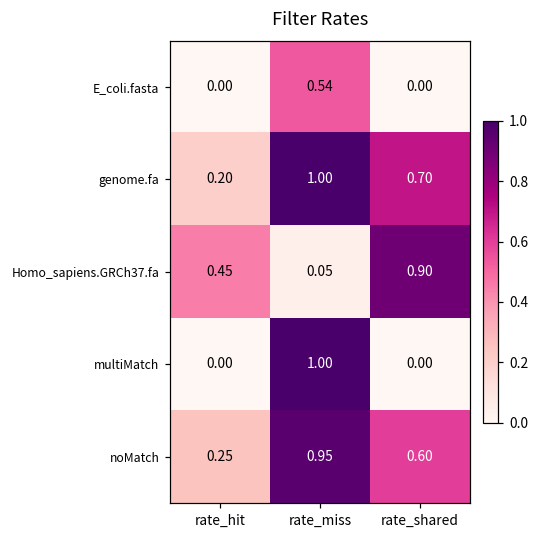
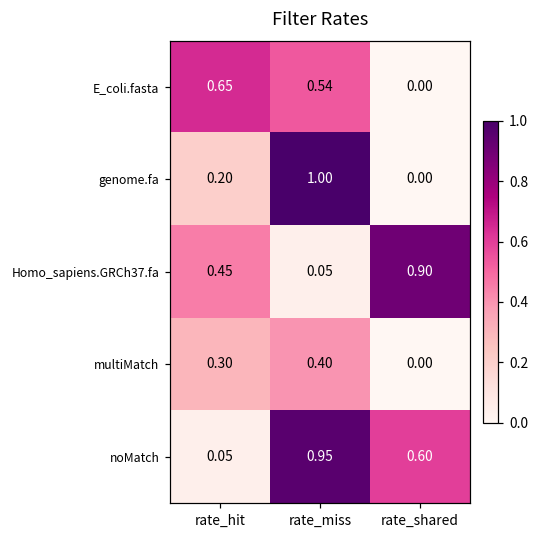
E_coli.fasta, rate_hit: 0.00 -> 0.65
genome.fa, rate_shared: 0.70 -> 0.00
multiMatch, rate_hit: 0.00 -> 0.30
multiMatch, rate_miss: 1.00 -> 0.40
noMatch, rate_hit: 0.25 -> 0.05
